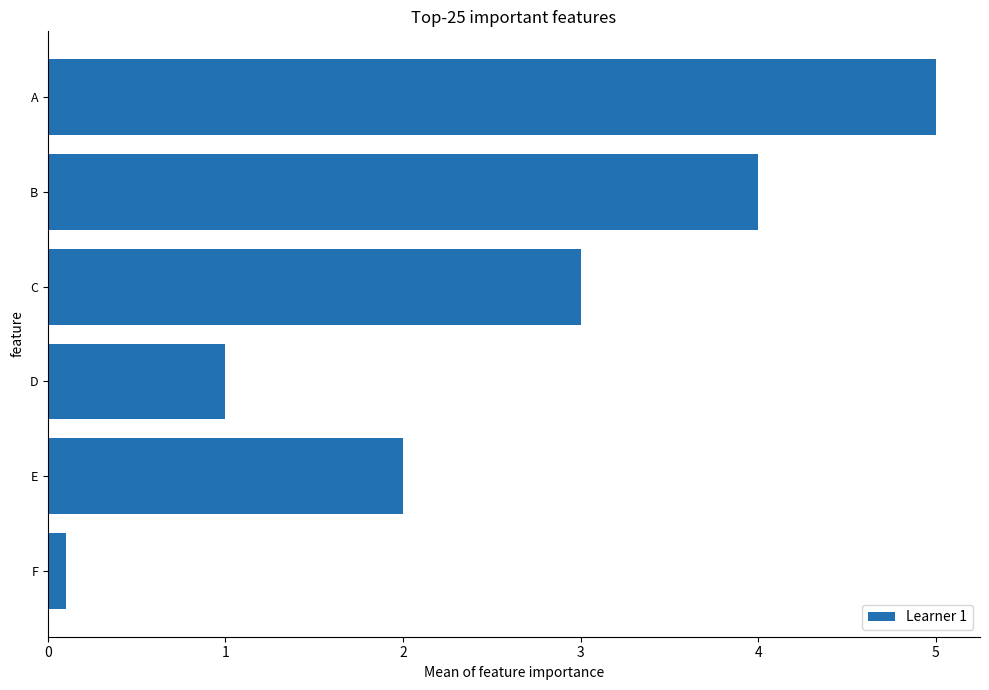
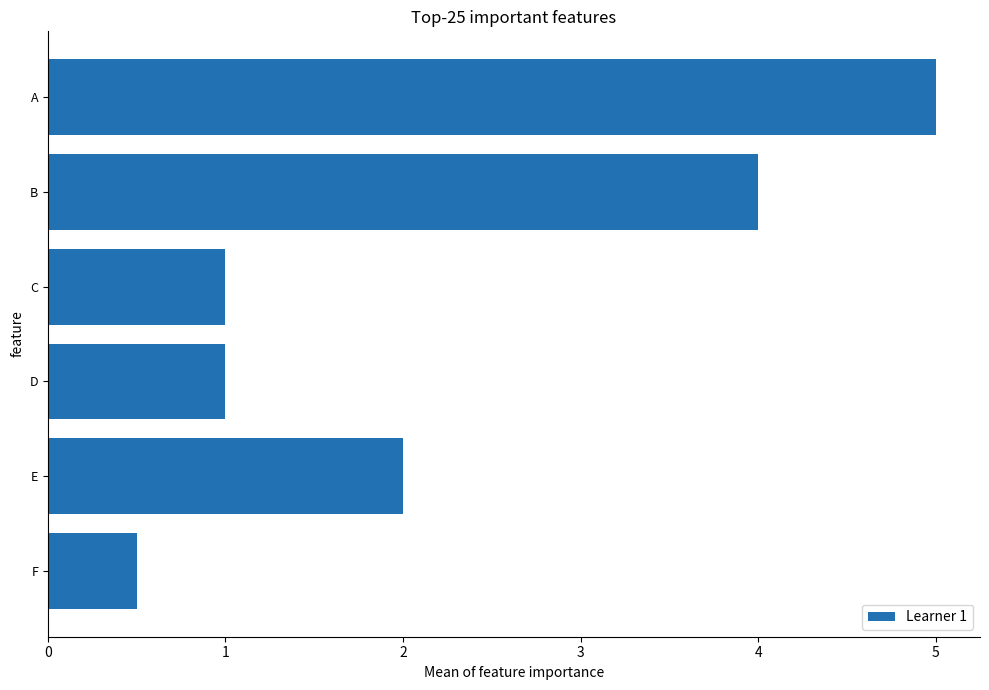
C: 3 -> 1
F: 0.1 -> 0.5
